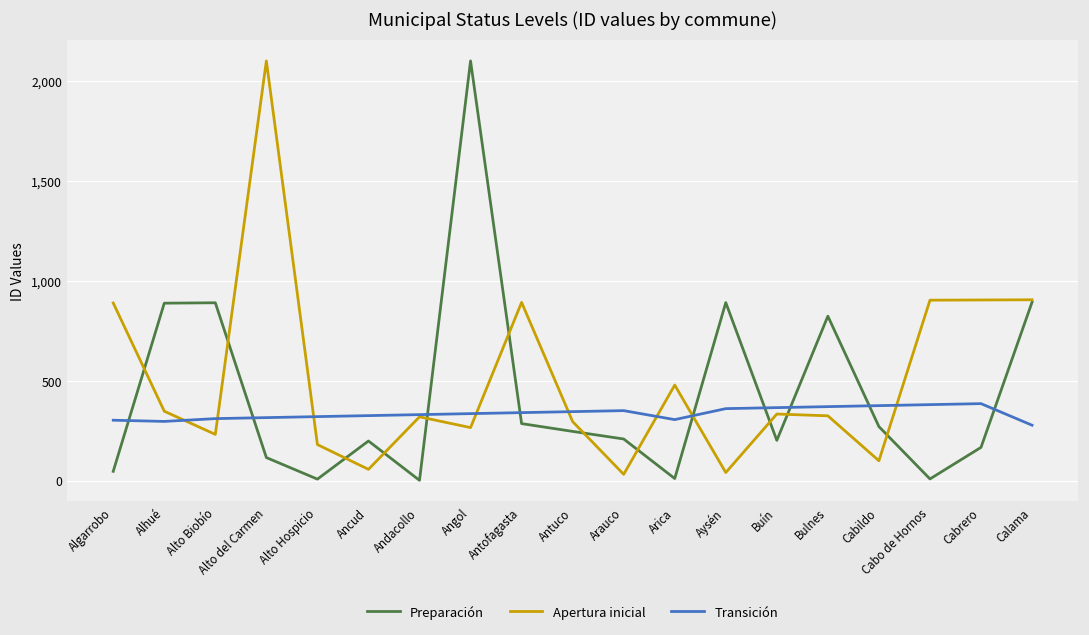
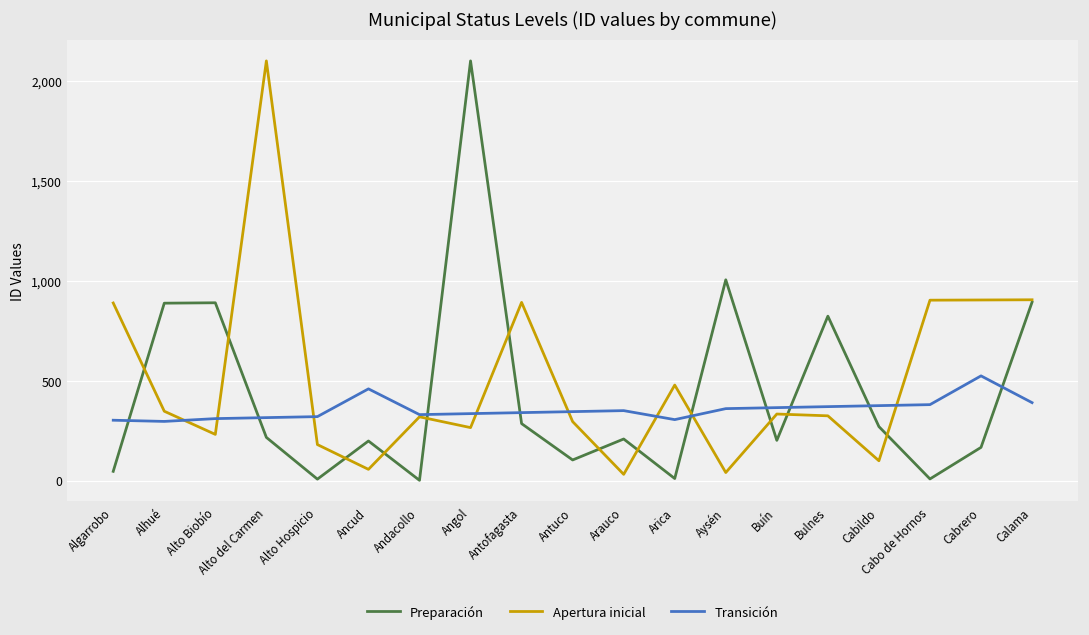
Preparación, Alto del Carmen: 120 -> 220
Transición, Ancud: 330 -> 460
Preparación, Antuco: 250 -> 100
Preparación, Aysén: 890 -> 1,010
Transición, Cabrero: 390 -> 520
Transición, Calama: 280 -> 390
